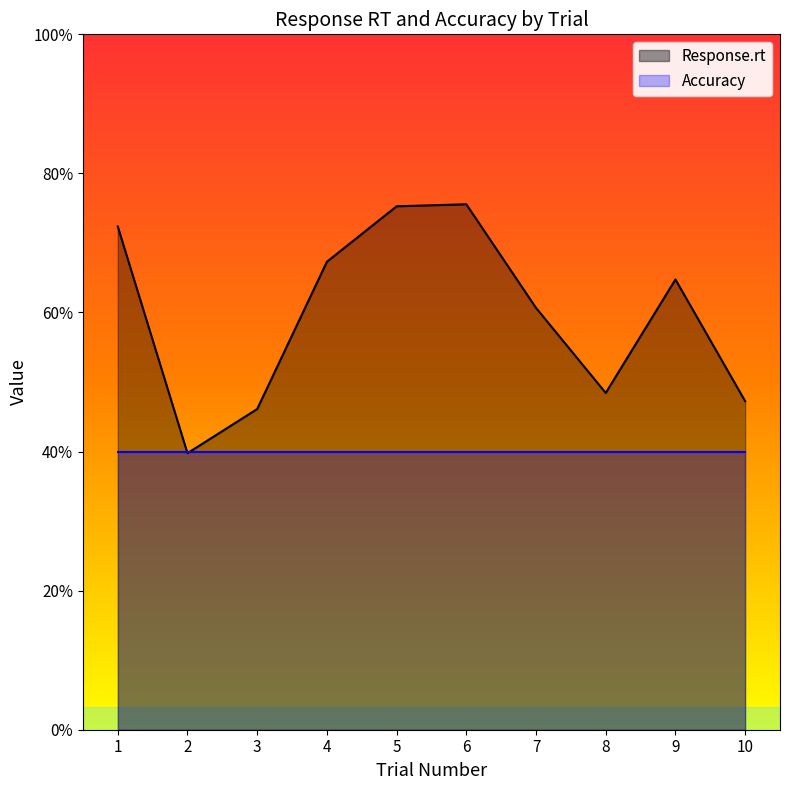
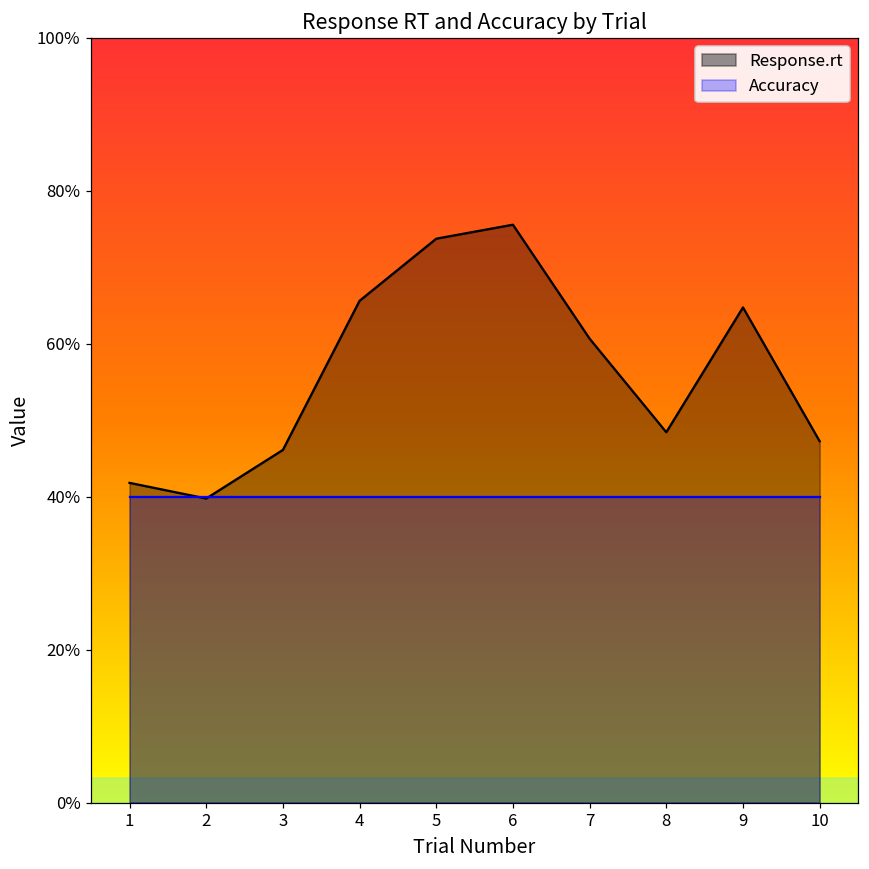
Response.rt, 1: 72% -> 42%
Response.rt, 4: 67% -> 66%
Response.rt, 5: 75% -> 74%
